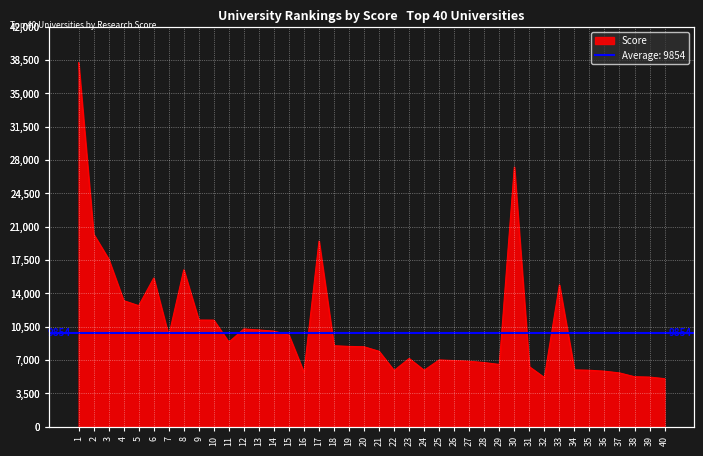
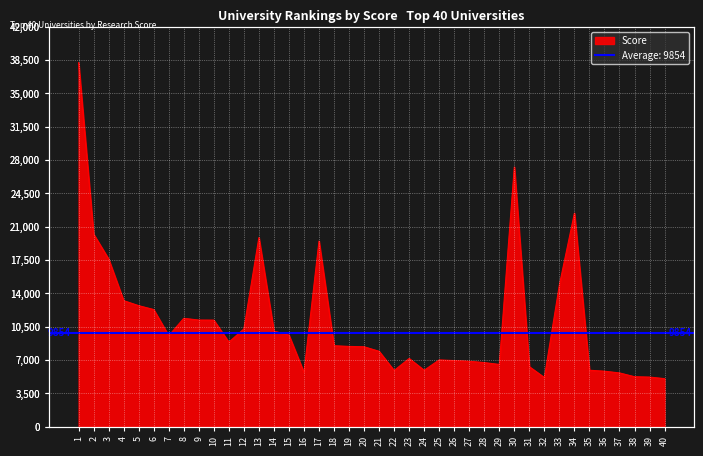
6: 16,000 -> 12,000
8: 16,000 -> 11,000
13: 10,000 -> 20,000
34: 6,000 -> 22,000
